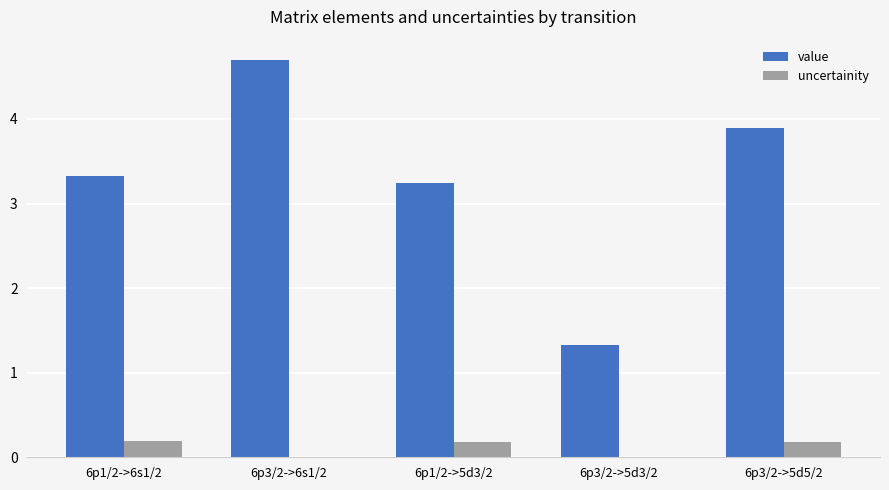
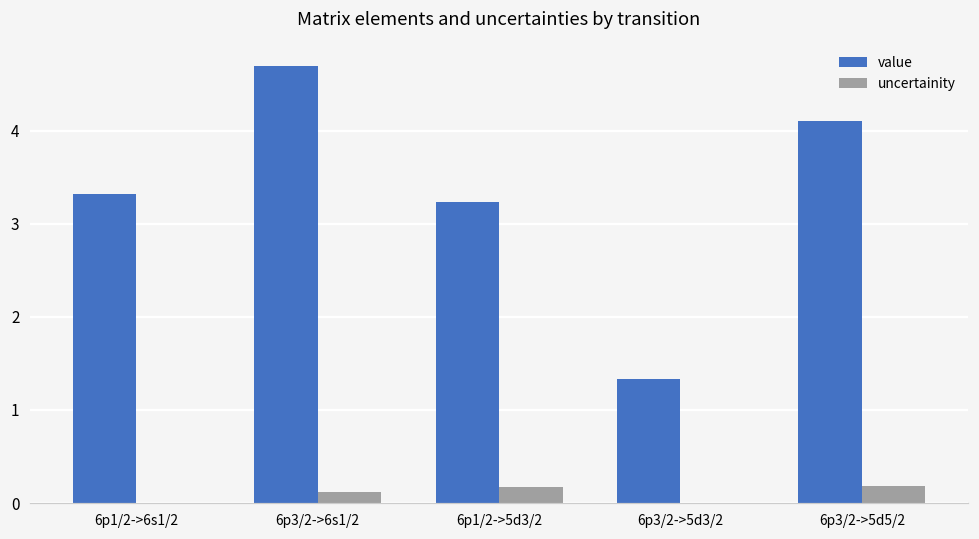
uncertainity, 6p1/2->6s1/2: 0.2 -> 0.0
uncertainity, 6p3/2->6s1/2: 0.0 -> 0.1
value, 6p3/2->5d5/2: 3.9 -> 4.1
